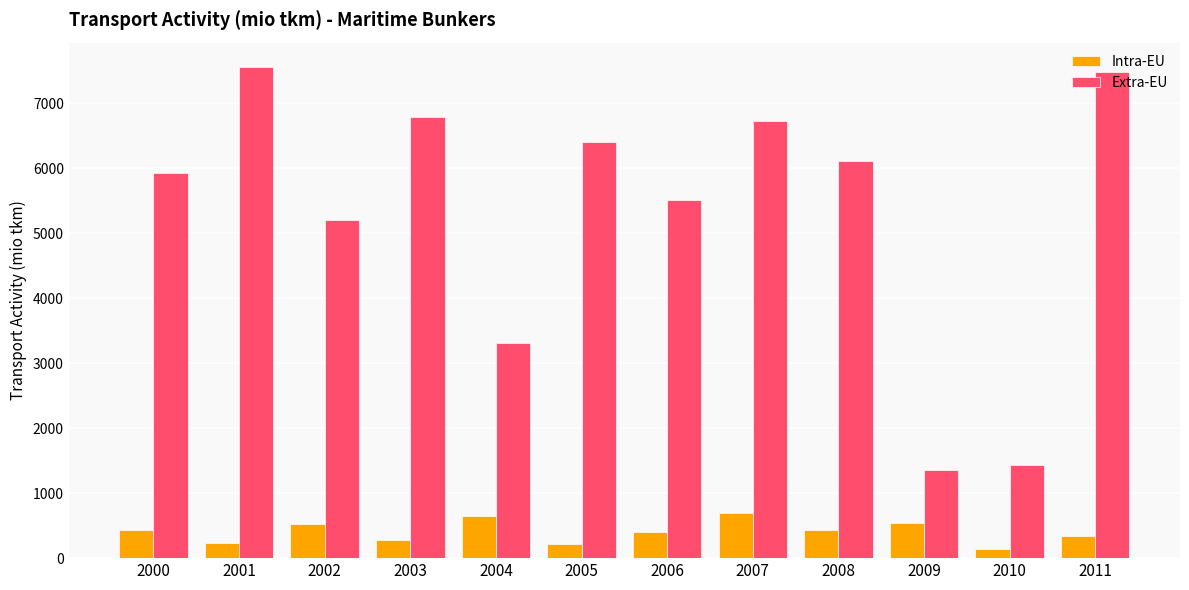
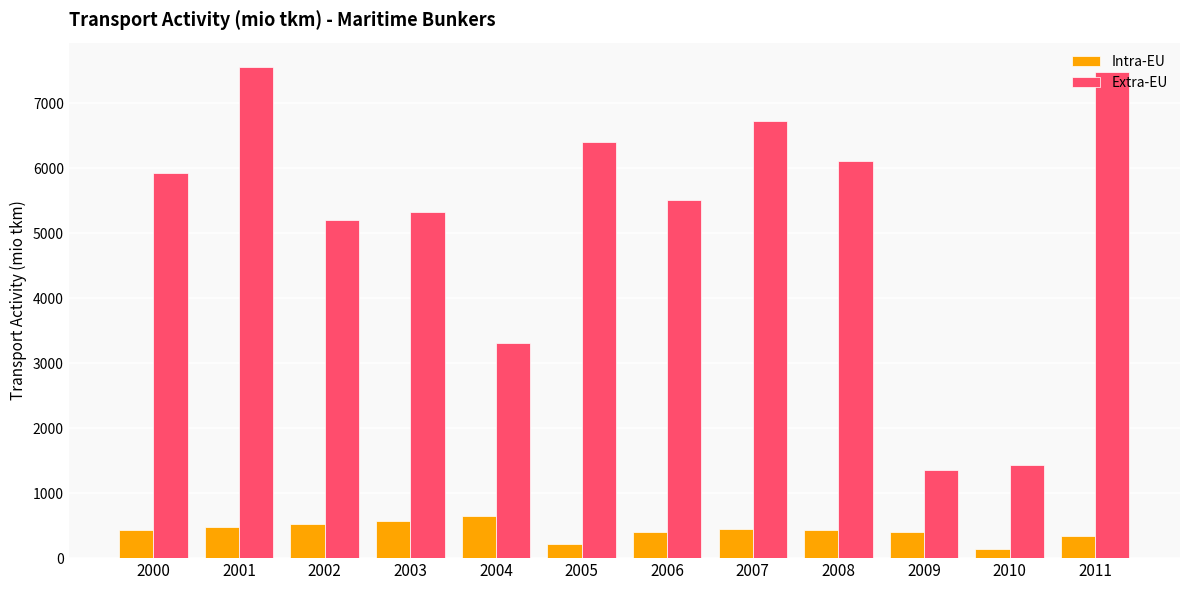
Intra-EU, 2001: 200 -> 500
Intra-EU, 2003: 300 -> 600
Extra-EU, 2003: 6800 -> 5300
Intra-EU, 2007: 700 -> 400
Intra-EU, 2009: 500 -> 400
